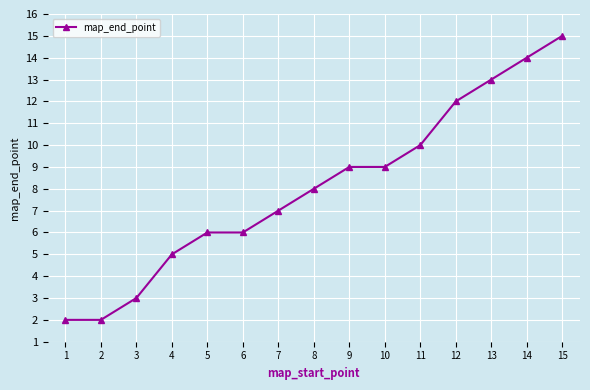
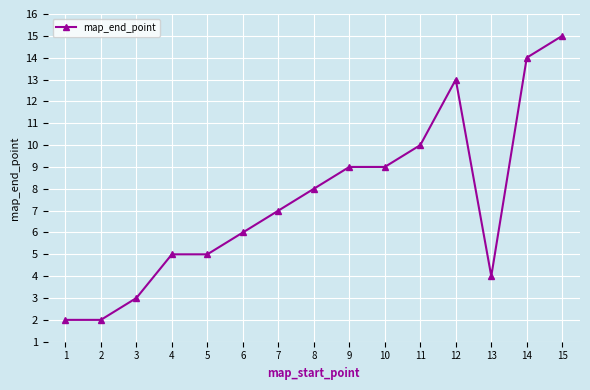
5: 6 -> 5
12: 12 -> 13
13: 13 -> 4
